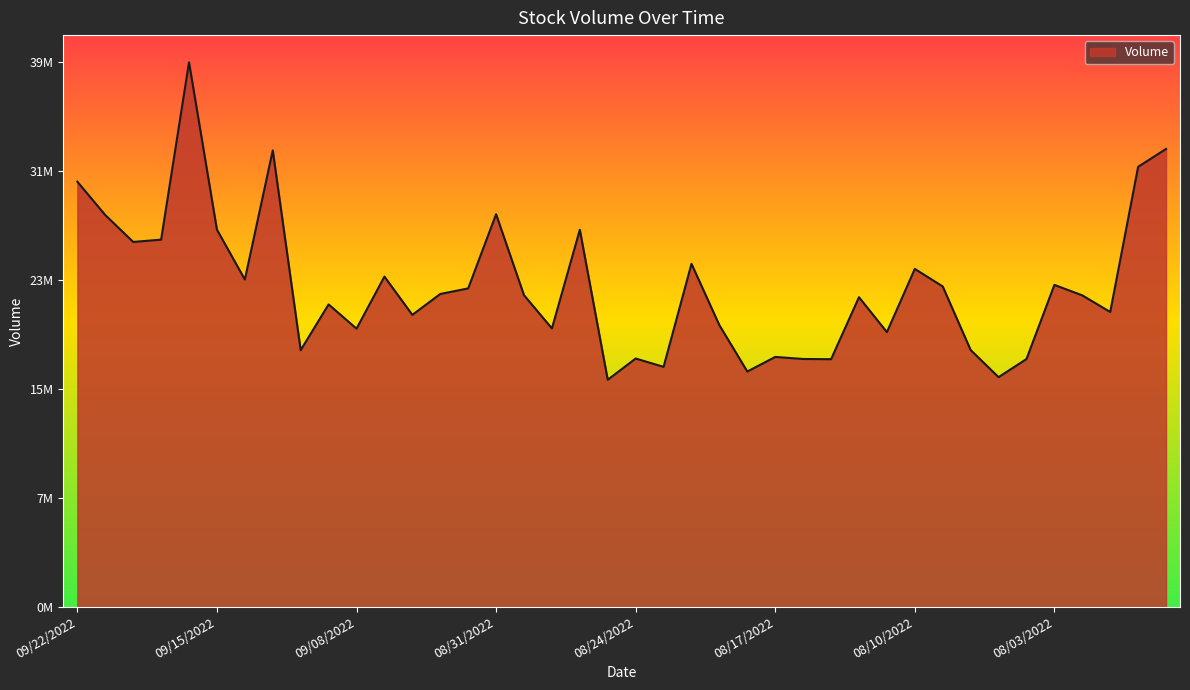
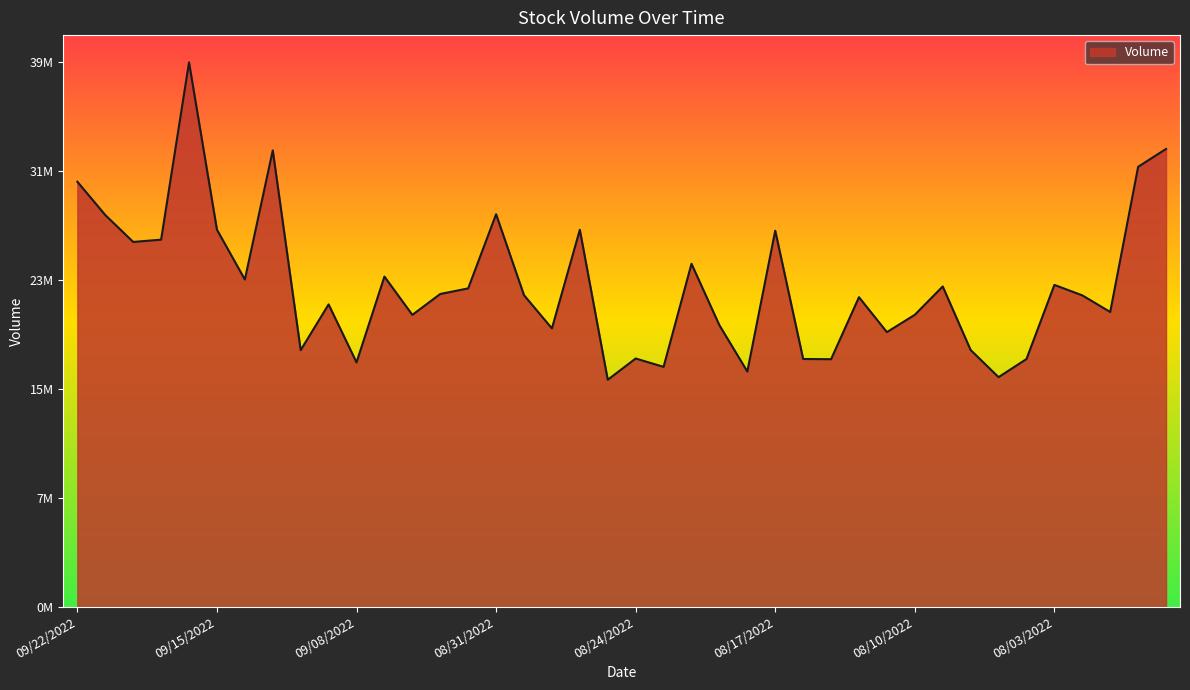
09/08/2022: 20300000 -> 17900000
08/17/2022: 18300000 -> 27500000
08/10/2022: 24700000 -> 21300000
